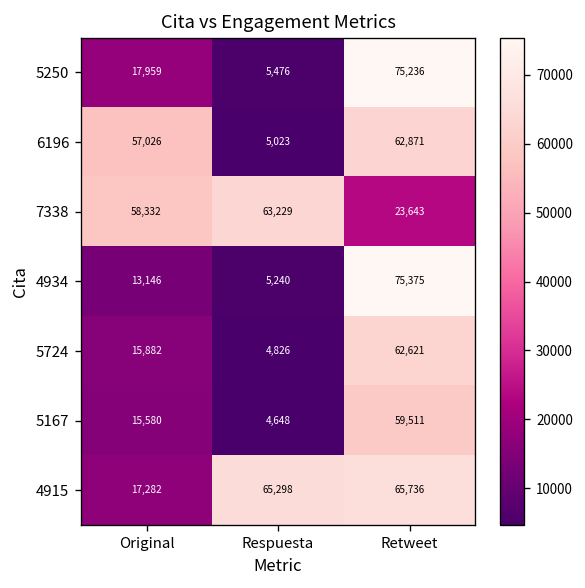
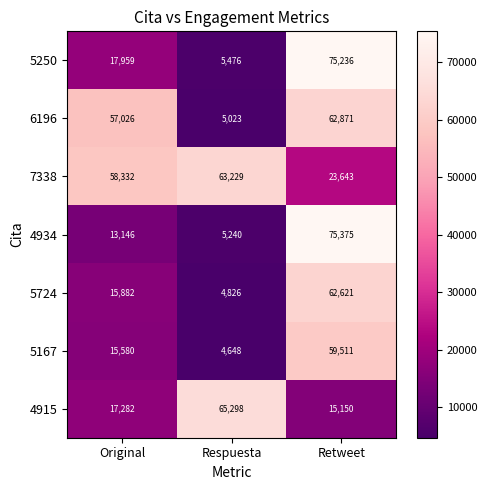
4915, Retweet: 65,736 -> 15,150
